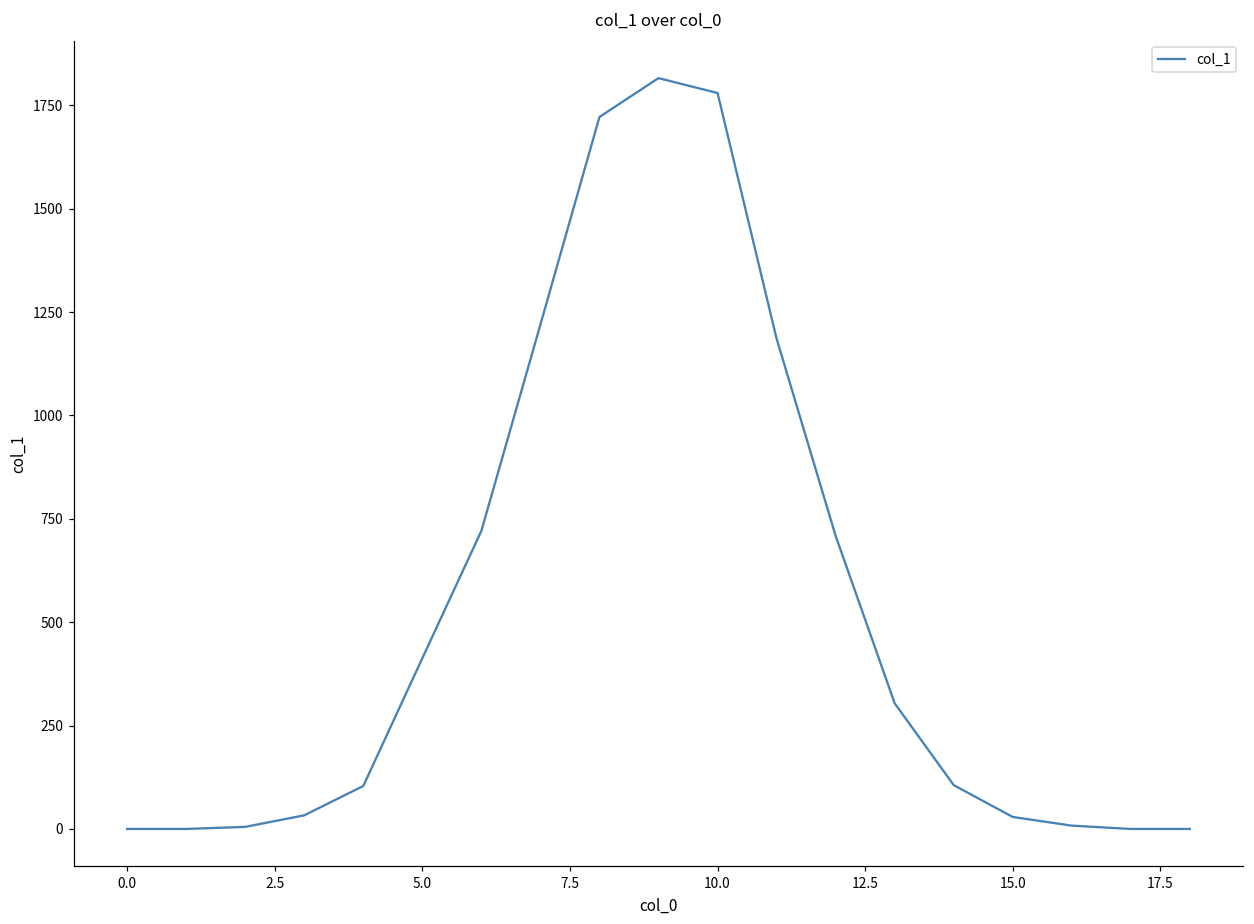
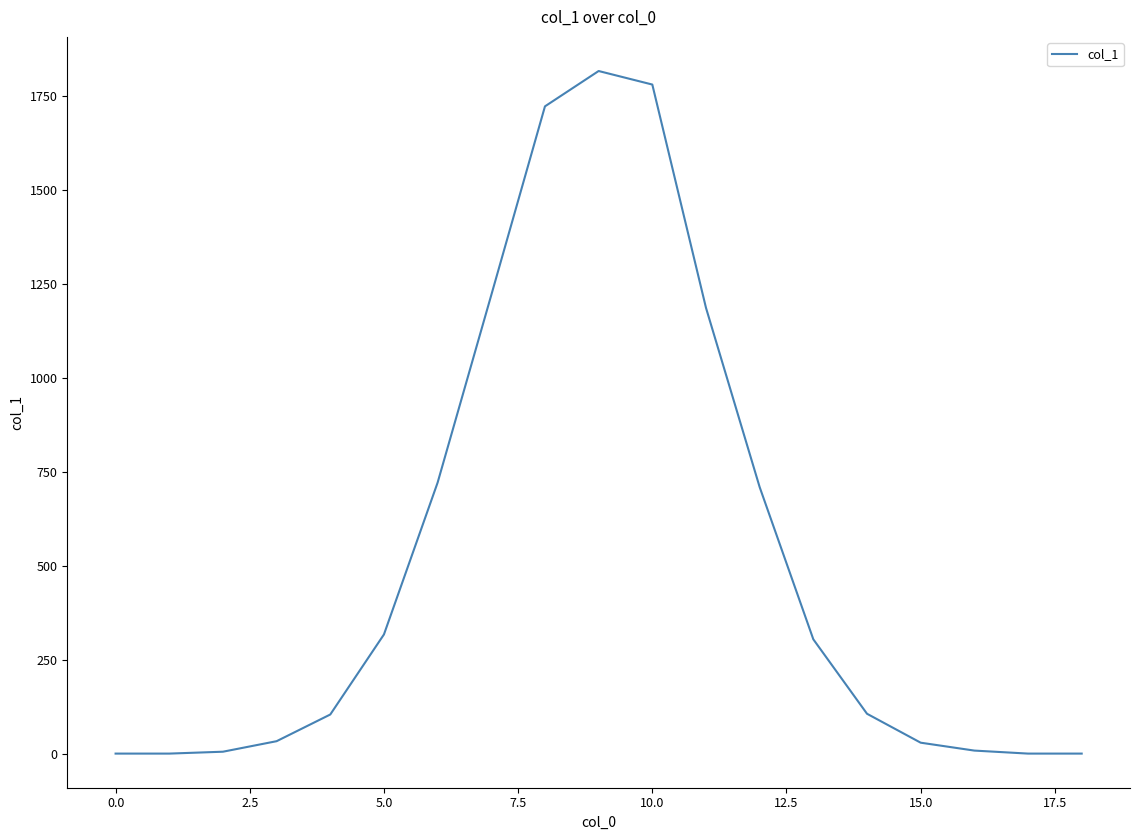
5.0: 410 -> 320
